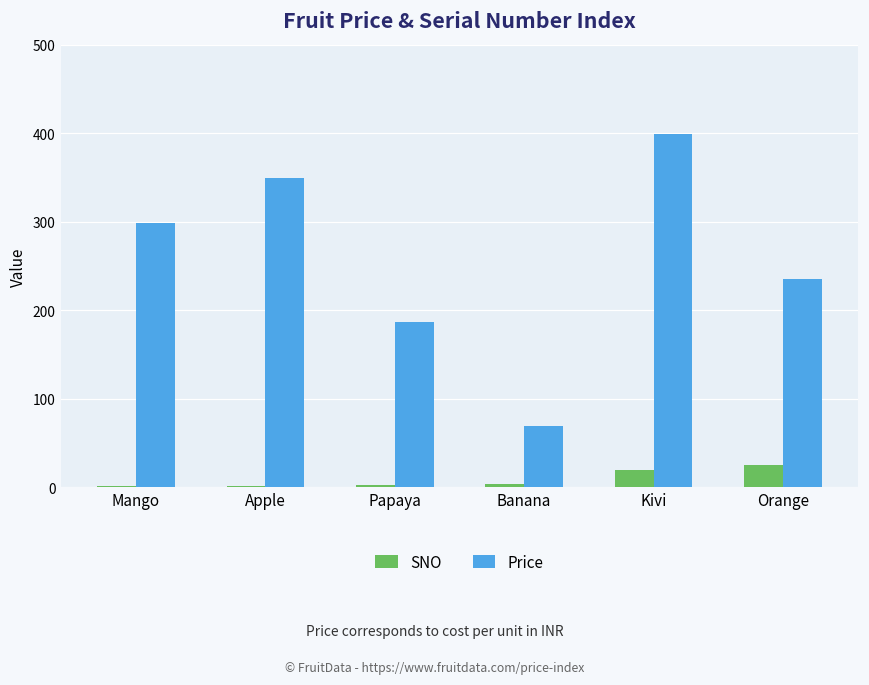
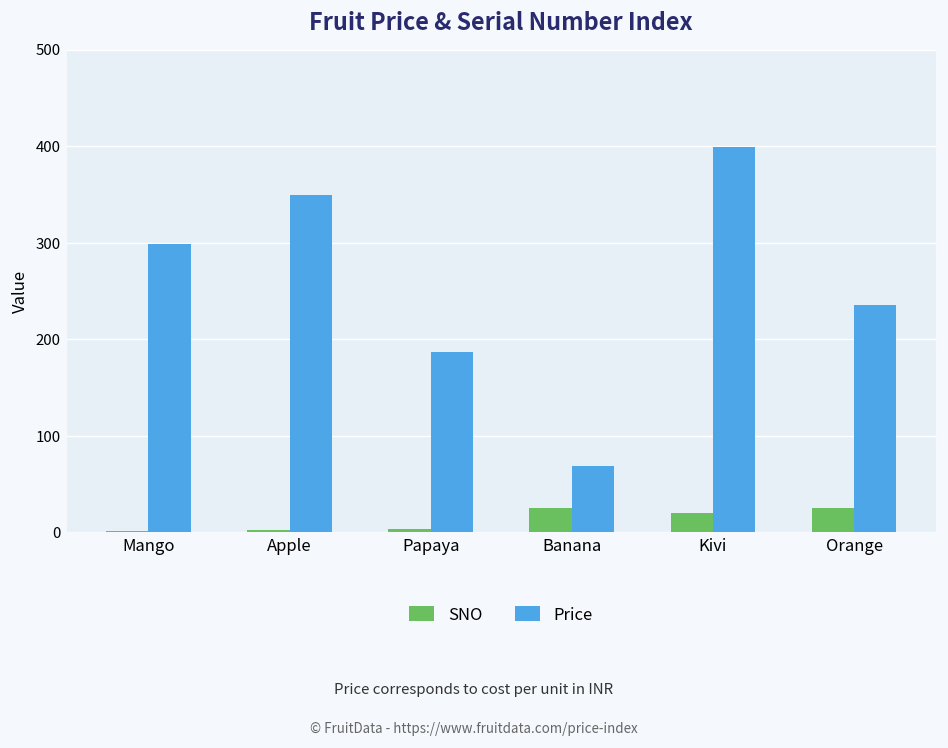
SNO, Banana: 0 -> 30
